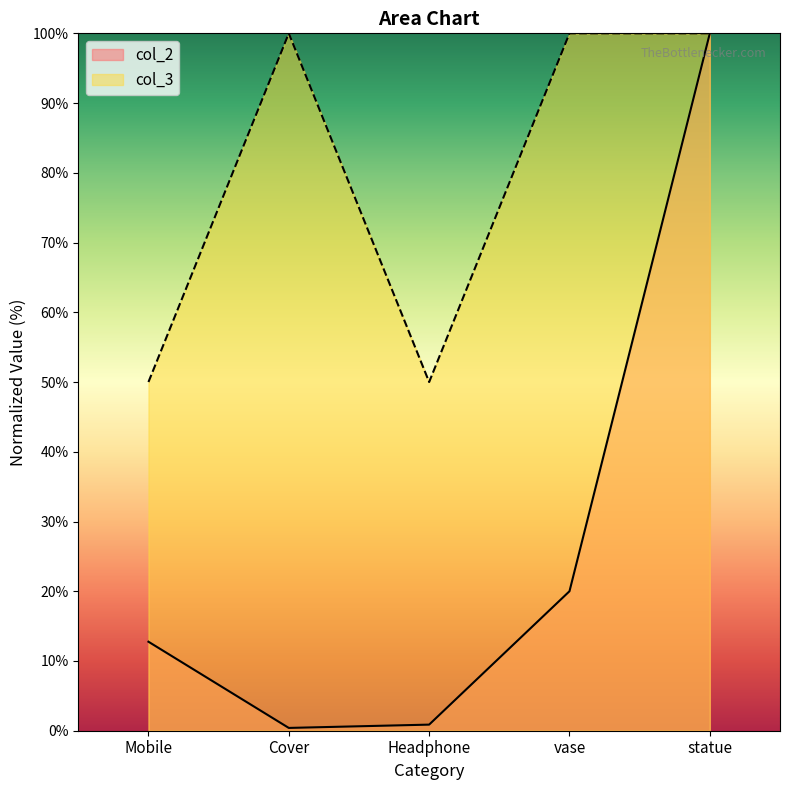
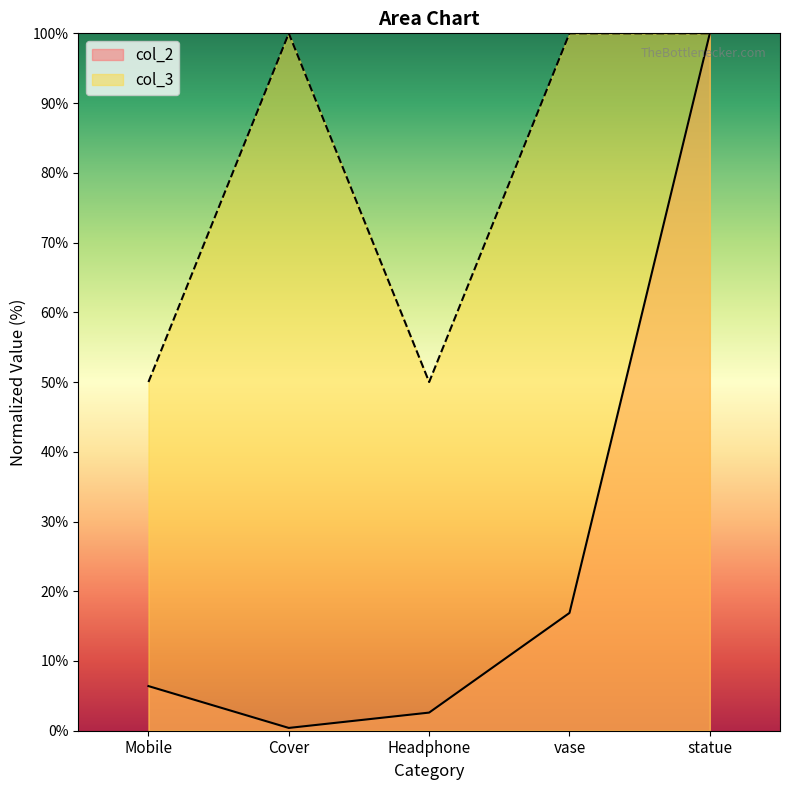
col_2, Mobile: 13% -> 6%
col_2, Headphone: 1% -> 3%
col_2, vase: 20% -> 17%
